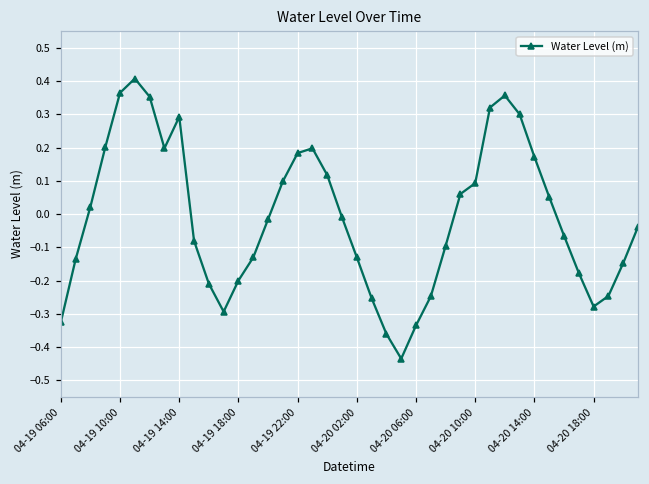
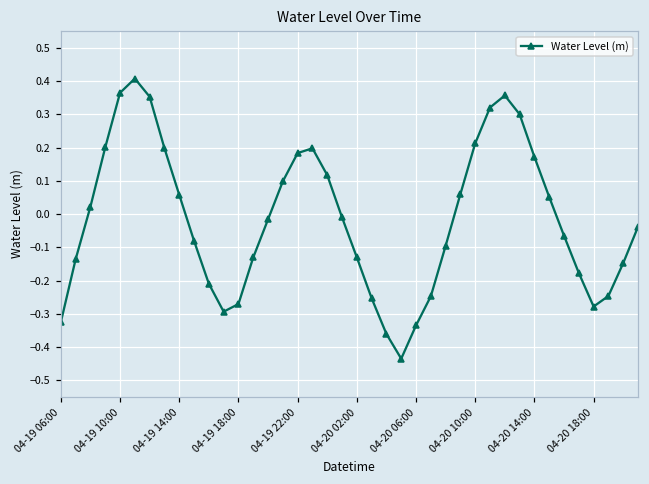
04-19 14:00: 0.29 -> 0.06
04-19 18:00: -0.20 -> -0.27
04-20 10:00: 0.09 -> 0.21
